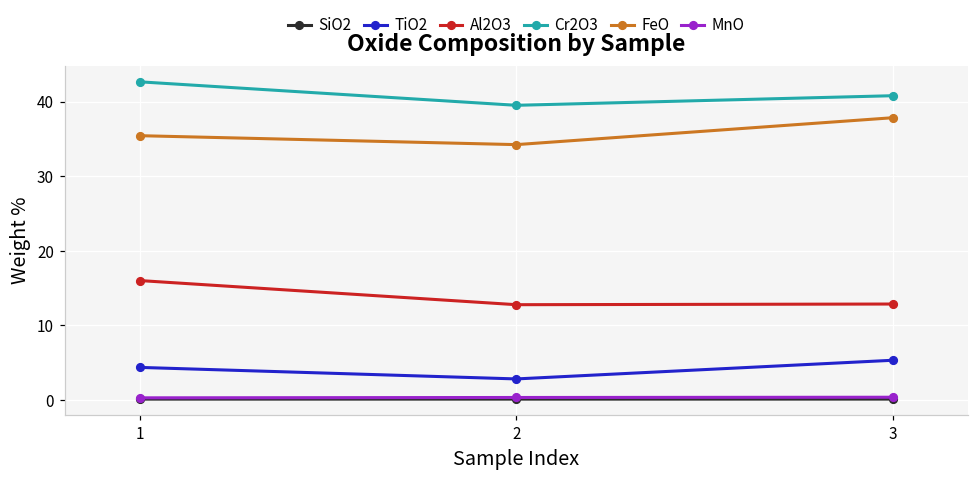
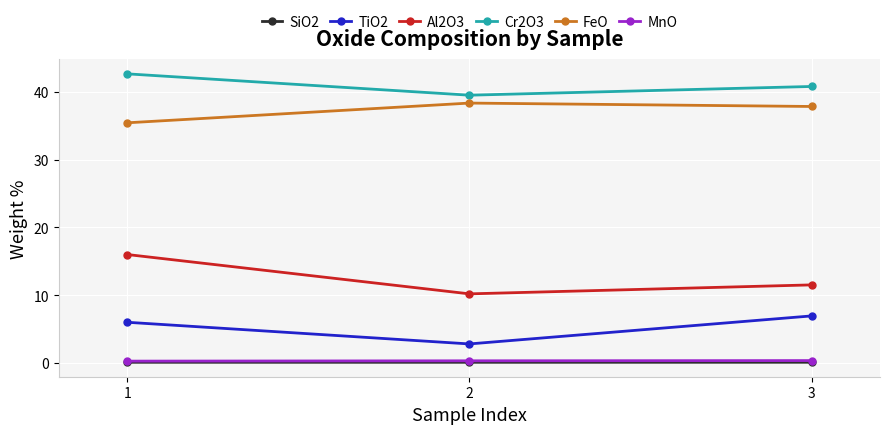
TiO2, 1: 4 -> 6
Al2O3, 2: 13 -> 10
FeO, 2: 34 -> 38
TiO2, 3: 5 -> 7
Al2O3, 3: 13 -> 12
